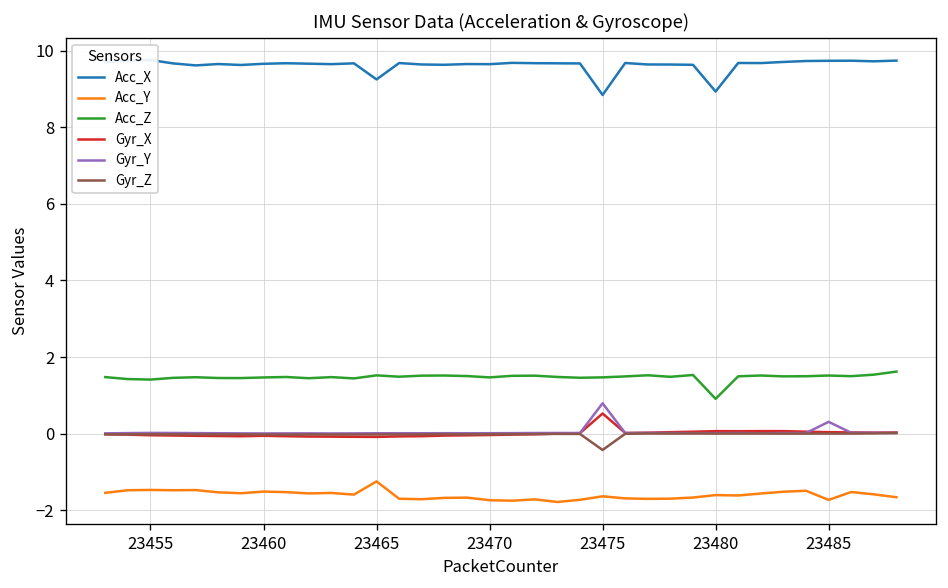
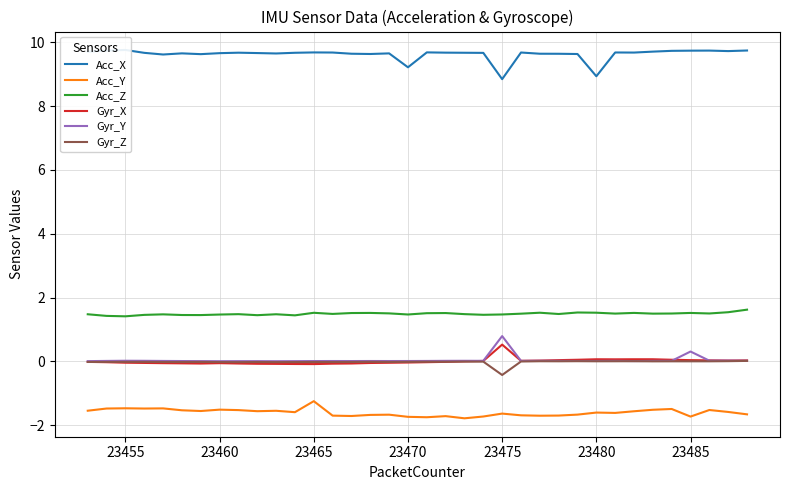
Acc_X, 23465: 9.3 -> 9.7
Acc_X, 23470: 9.6 -> 9.2
Acc_Z, 23480: 0.9 -> 1.5
